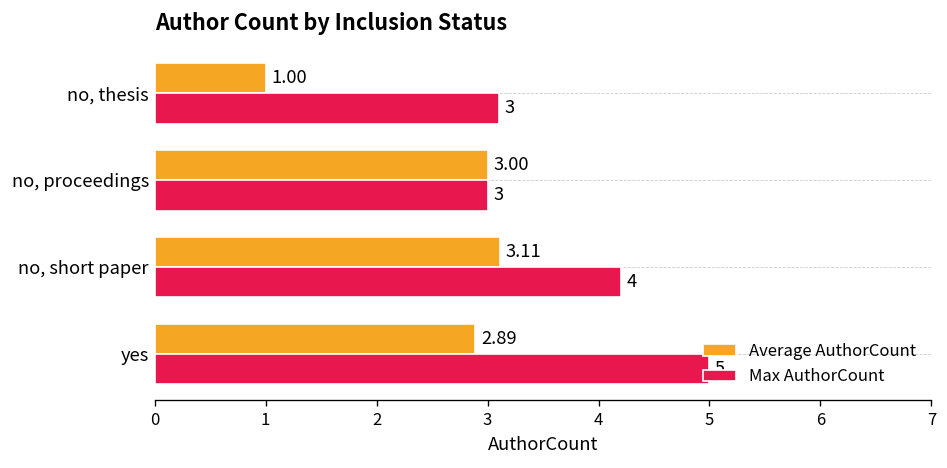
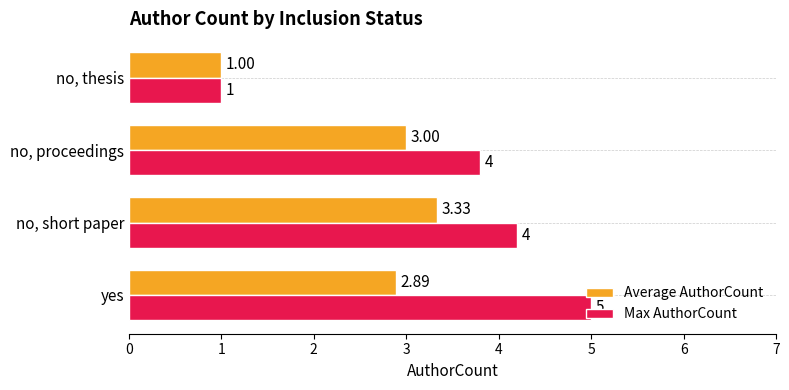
Max AuthorCount, no, thesis: 3 -> 1
Max AuthorCount, no, proceedings: 3 -> 4
Average AuthorCount, no, short paper: 3.11 -> 3.33
